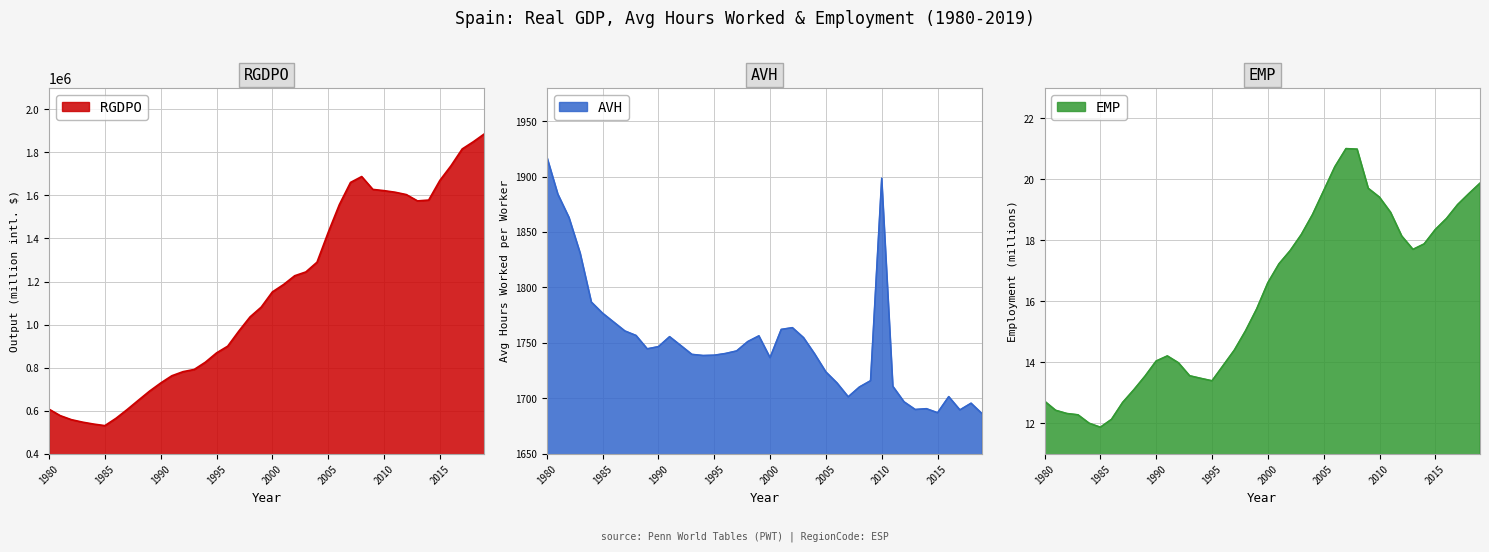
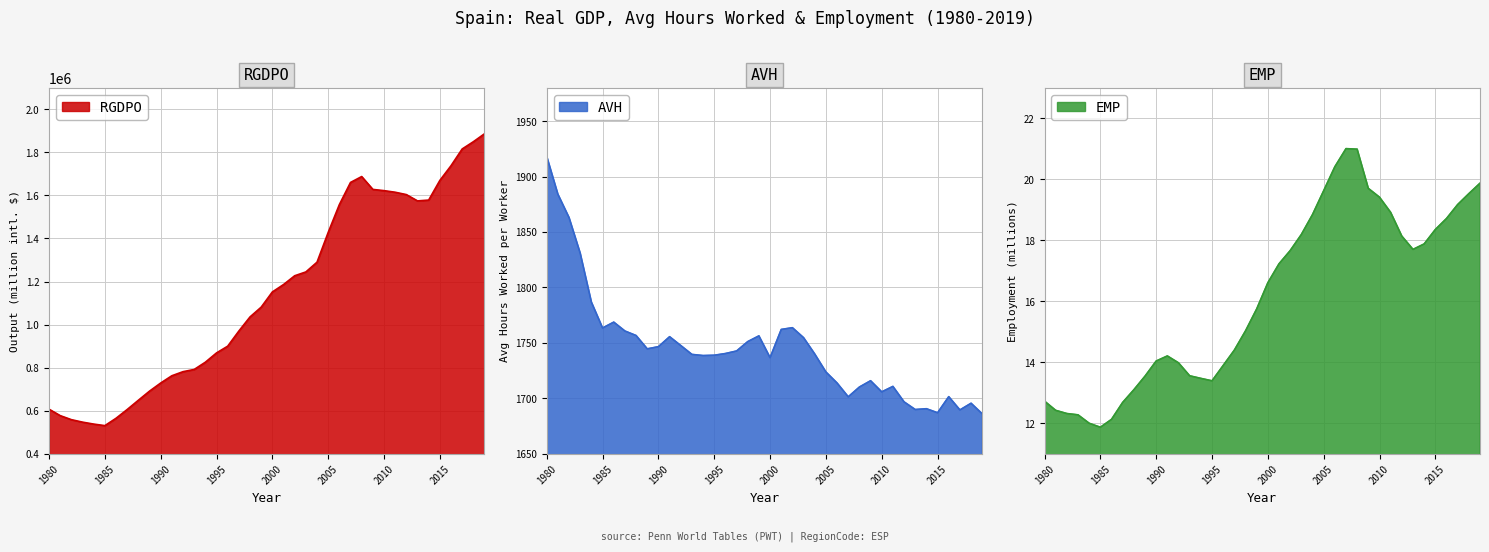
AVH, 1985: 1777 -> 1763
AVH, 2010: 1898 -> 1706
